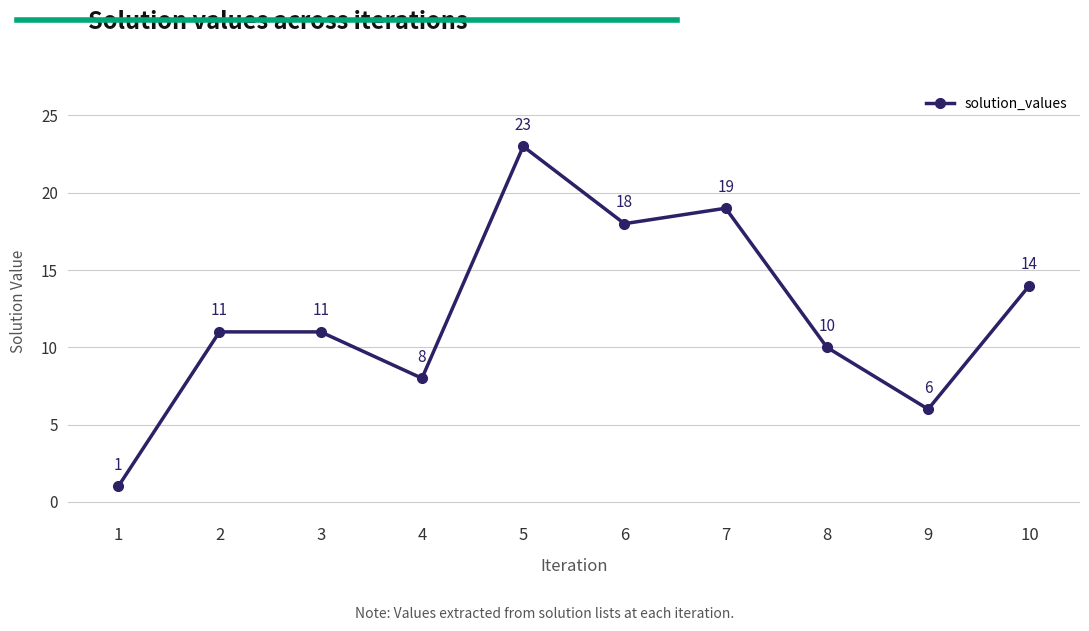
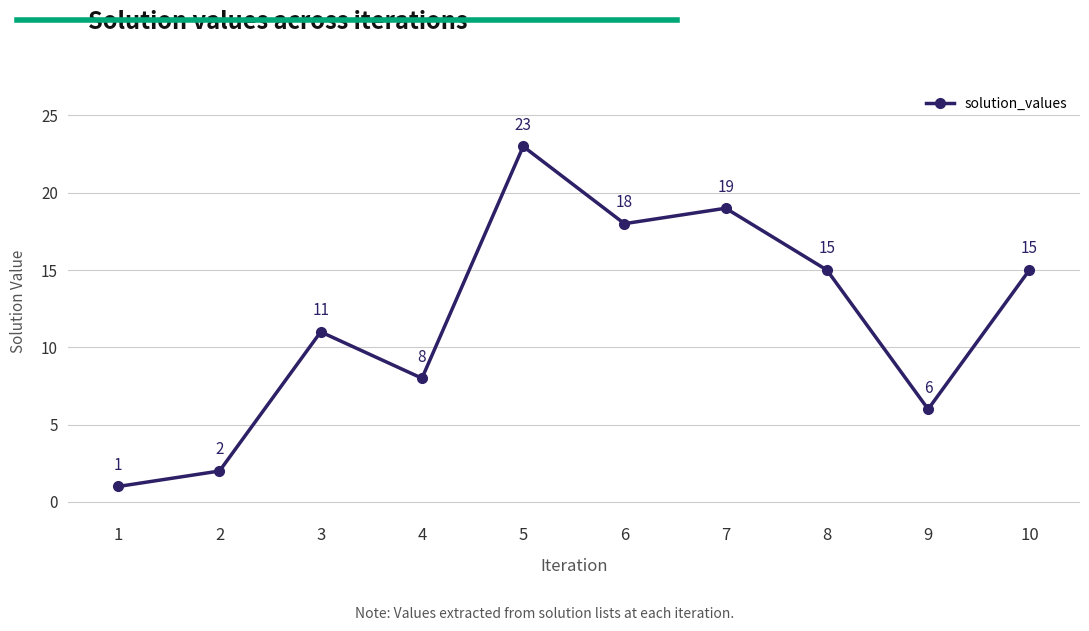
2: 11 -> 2
8: 10 -> 15
10: 14 -> 15
